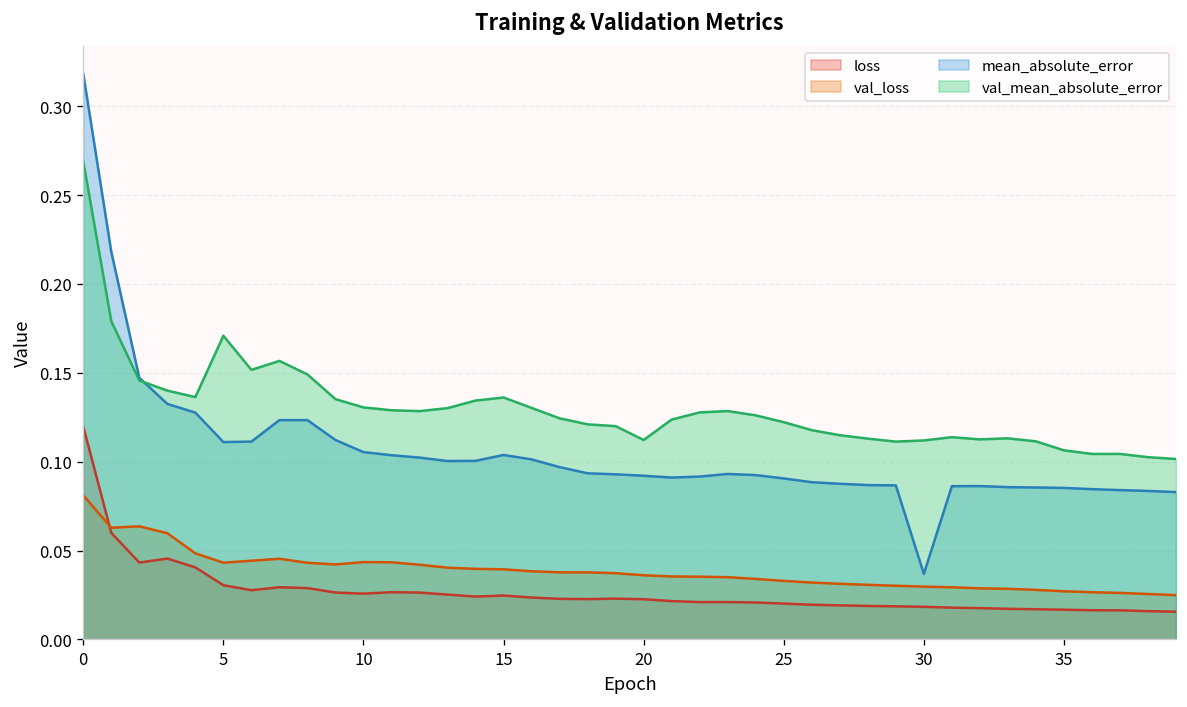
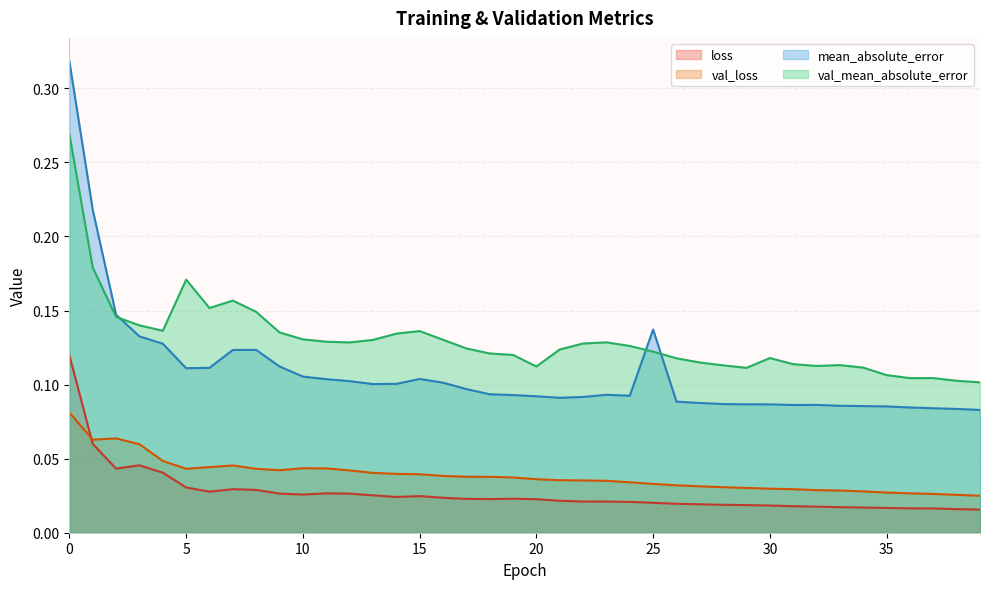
mean_absolute_error, 25: 0.091 -> 0.137
mean_absolute_error, 30: 0.037 -> 0.087
val_mean_absolute_error, 30: 0.112 -> 0.118
